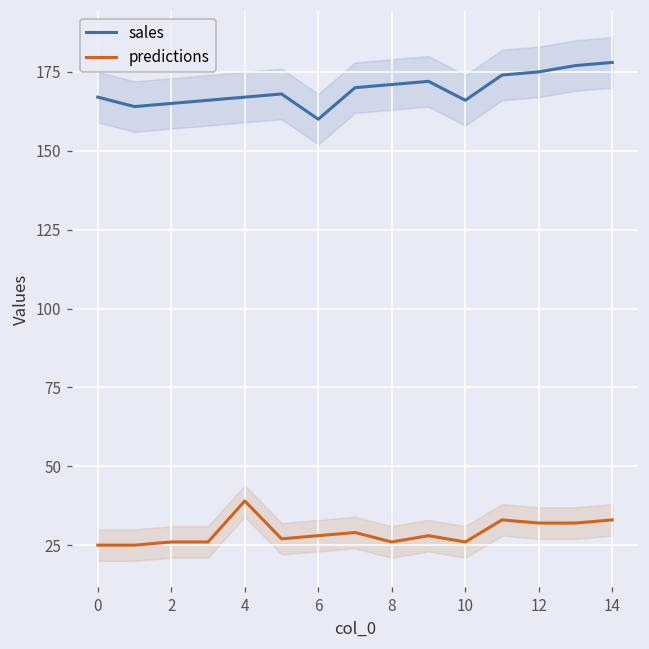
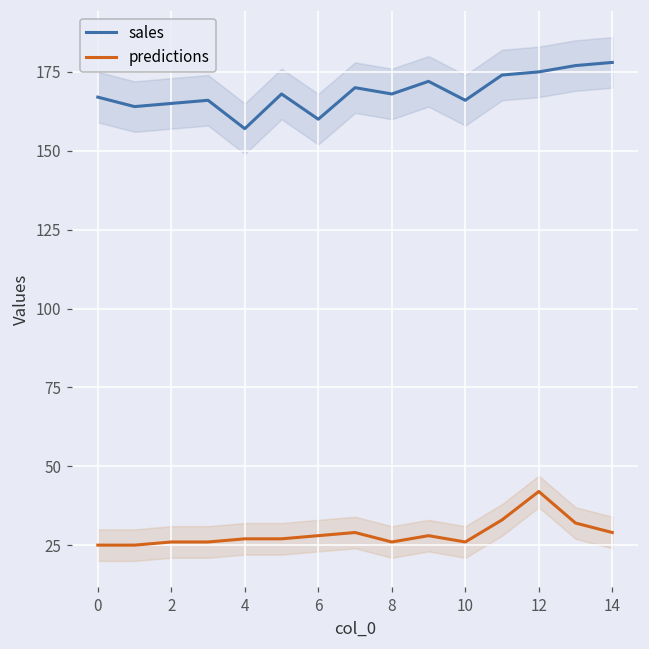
sales, 4: 167 -> 157
predictions, 4: 39 -> 27
sales, 8: 171 -> 168
predictions, 12: 32 -> 42
predictions, 14: 33 -> 29
